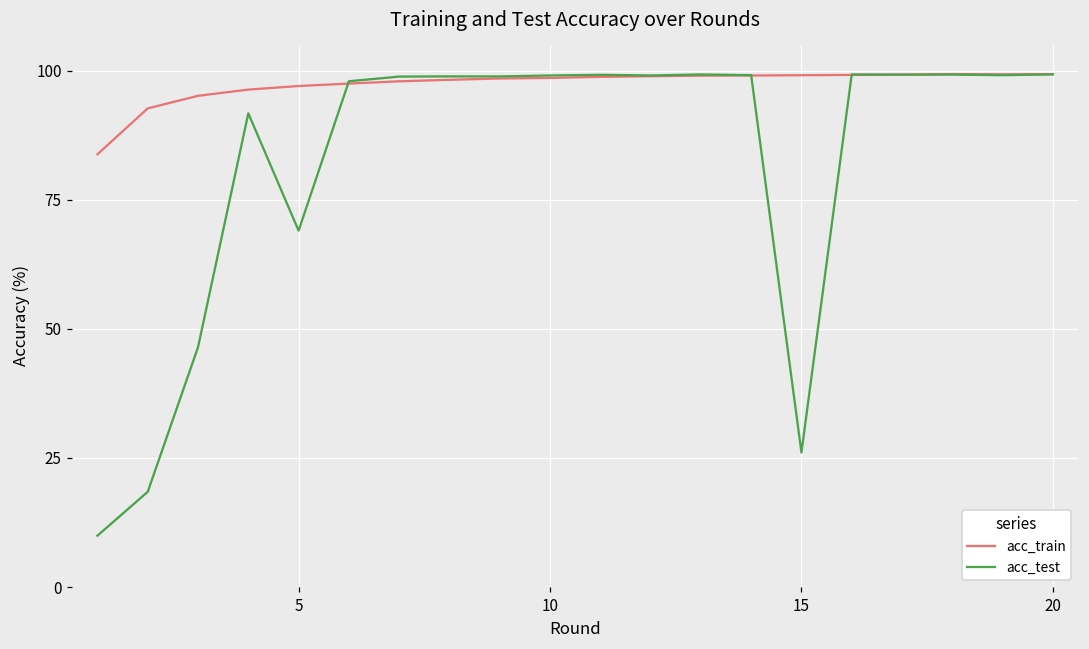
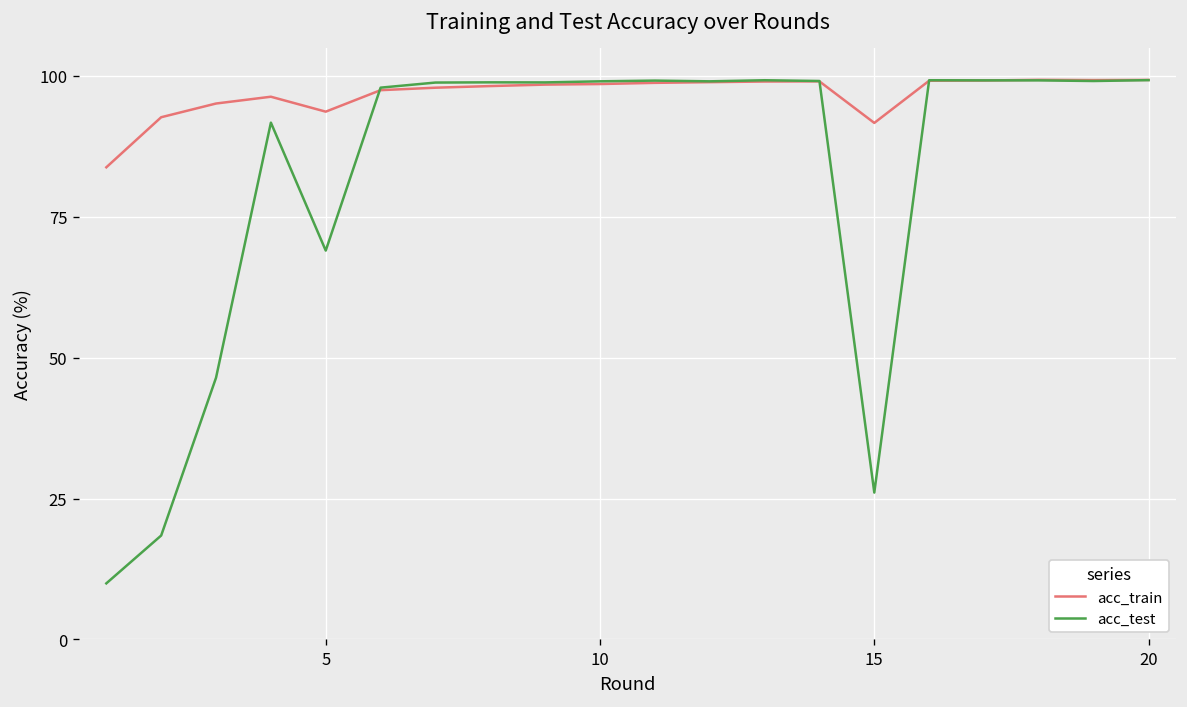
acc_train, 5: 97 -> 94
acc_train, 15: 99 -> 92
